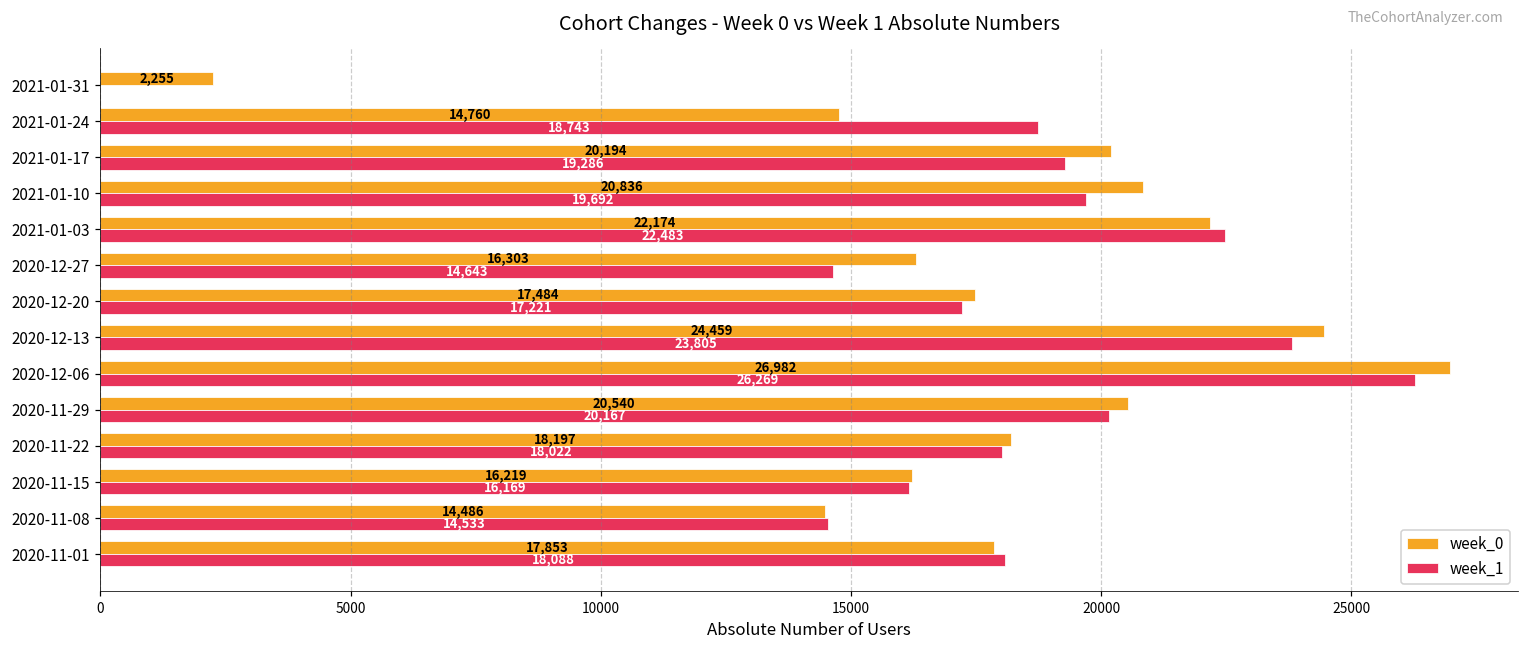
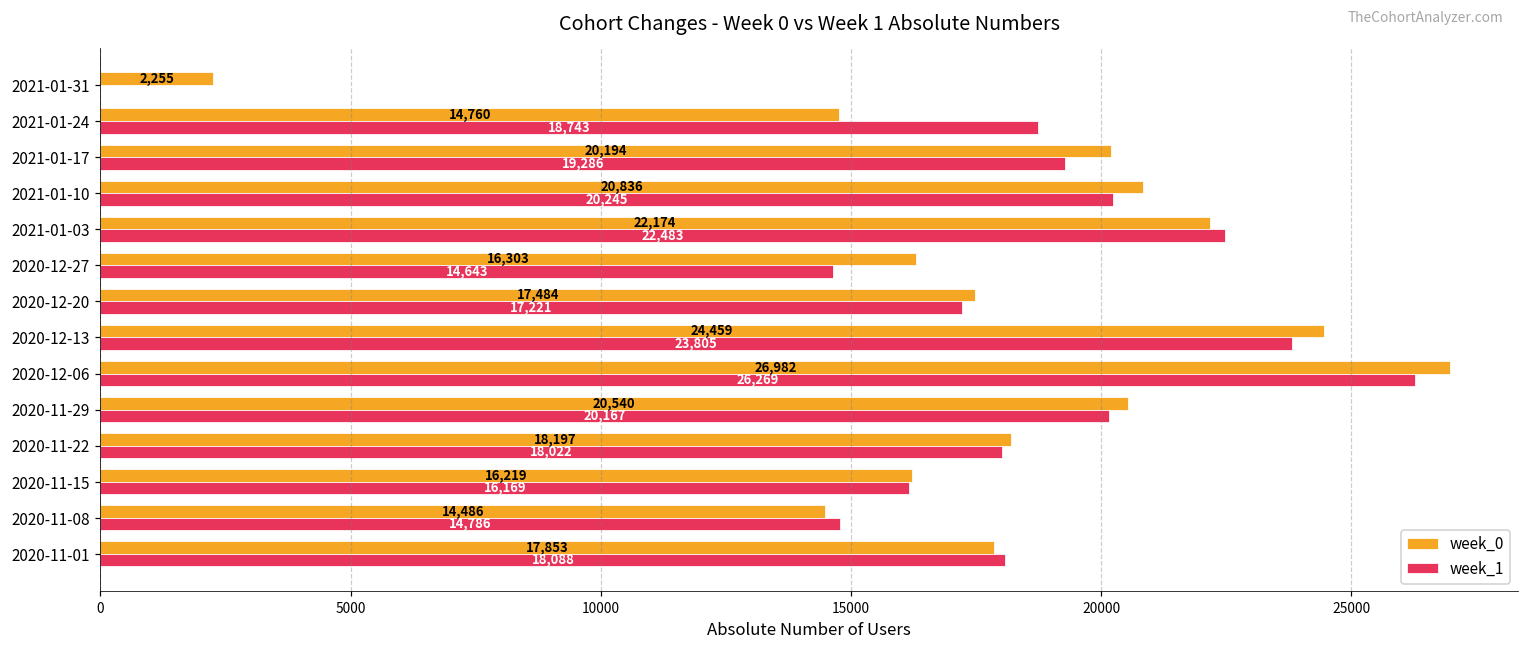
week_1, 2021-01-10: 19,692 -> 20,245
week_1, 2020-11-08: 14,533 -> 14,786
